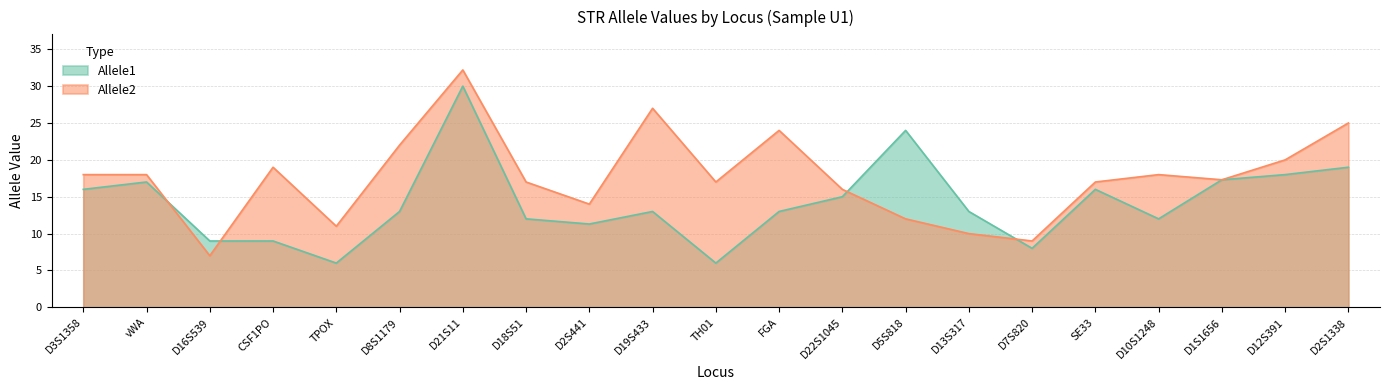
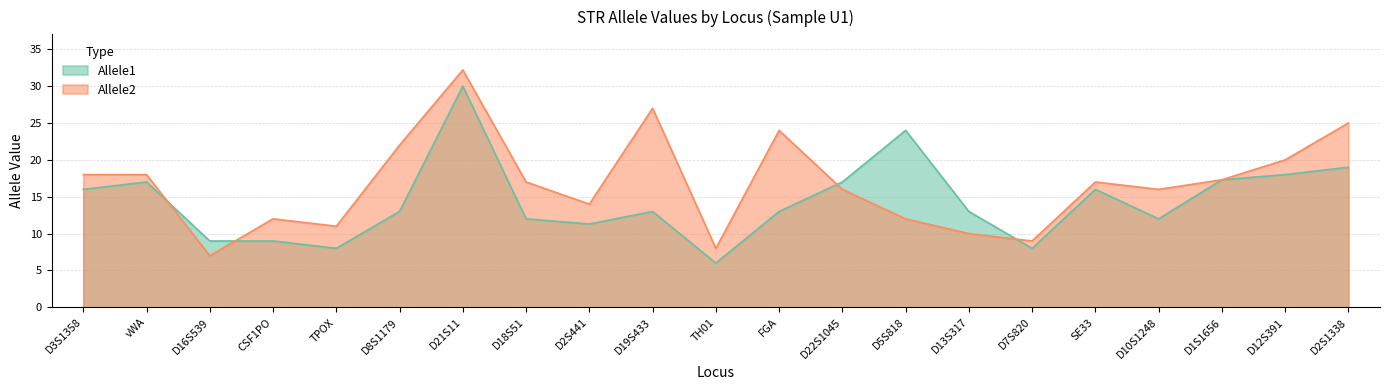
Allele2, CSF1PO: 19 -> 12
Allele1, TPOX: 6 -> 8
Allele2, TH01: 17 -> 8
Allele1, D22S1045: 15 -> 17
Allele2, D10S1248: 18 -> 16
